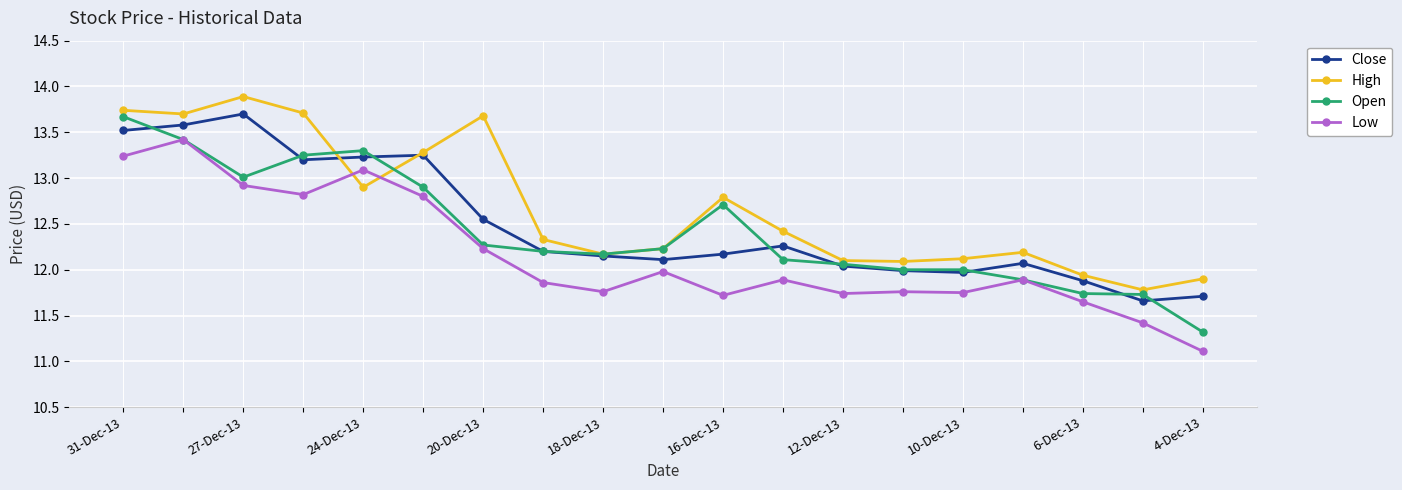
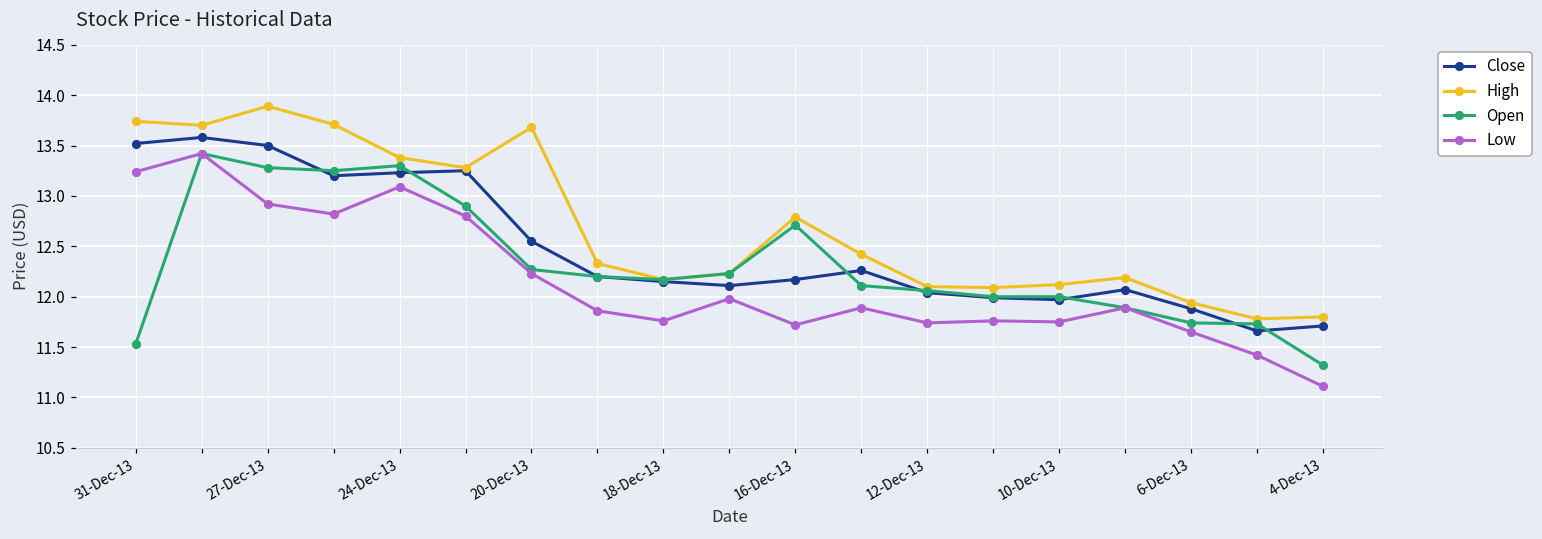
Open, 31-Dec-13: 13.7 -> 11.5
Close, 27-Dec-13: 13.7 -> 13.5
Open, 27-Dec-13: 13.0 -> 13.3
High, 24-Dec-13: 12.9 -> 13.4
High, 4-Dec-13: 11.9 -> 11.8
